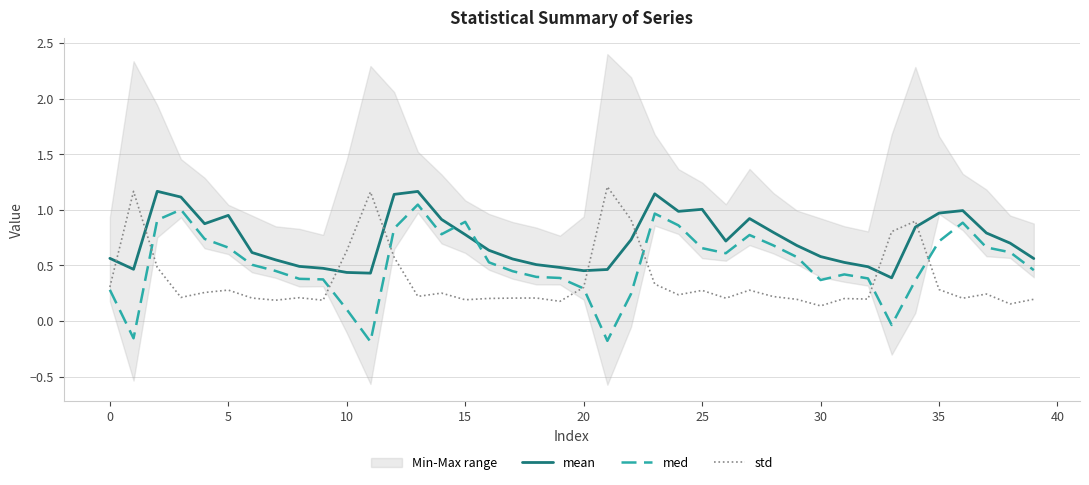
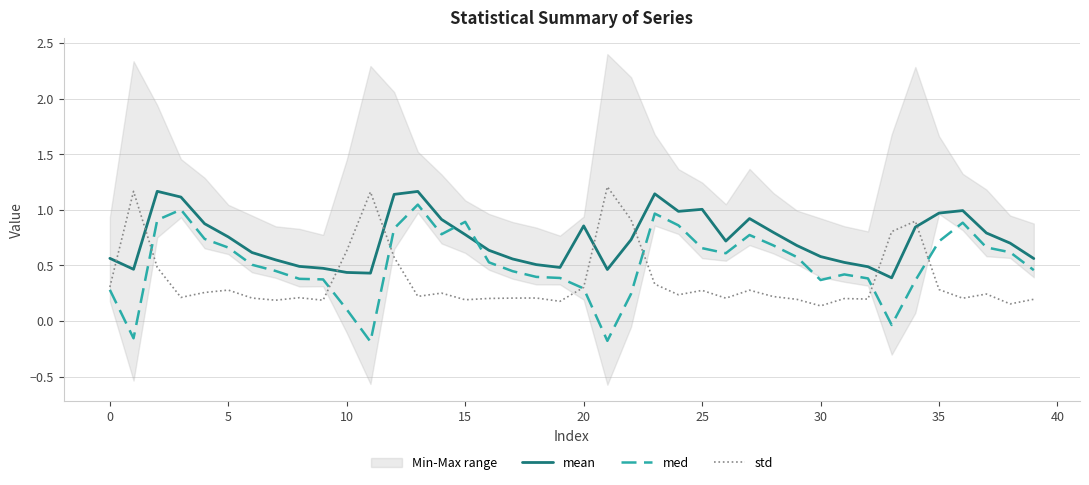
mean, 5: 0.95 -> 0.76
mean, 20: 0.45 -> 0.86
